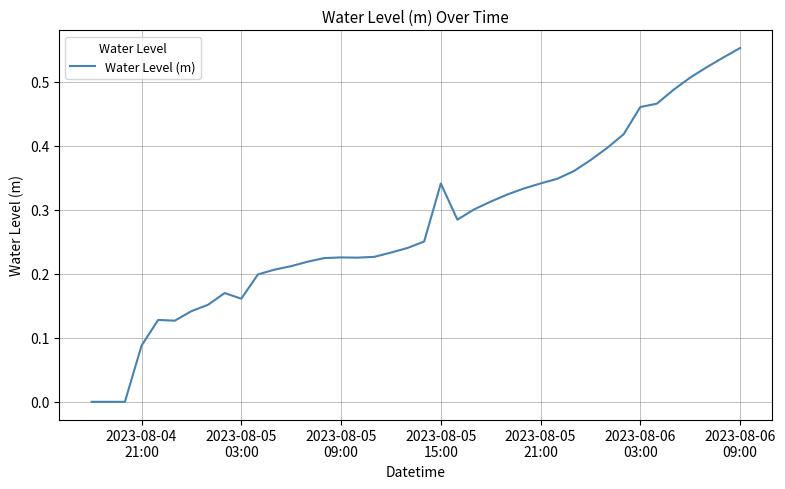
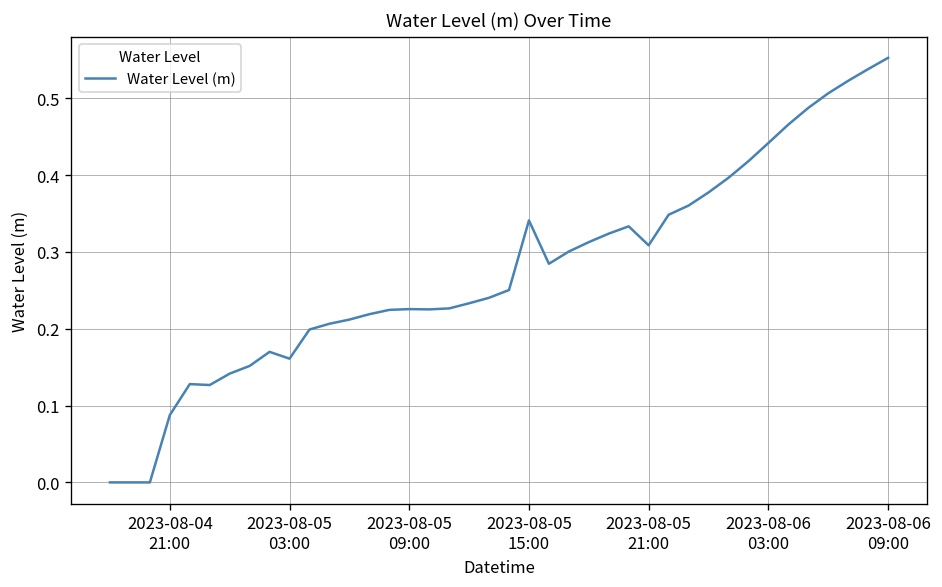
2023-08-05 21:00: 0.34 -> 0.31
2023-08-06 03:00: 0.46 -> 0.44
